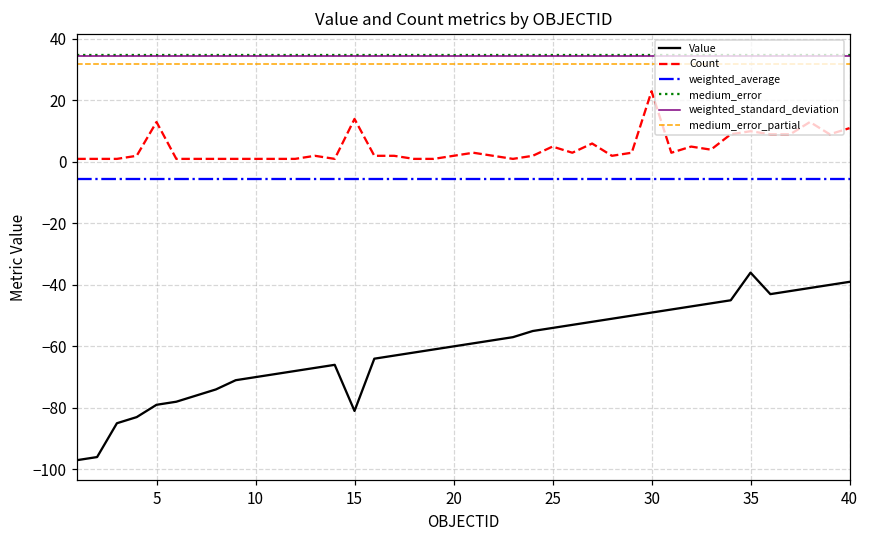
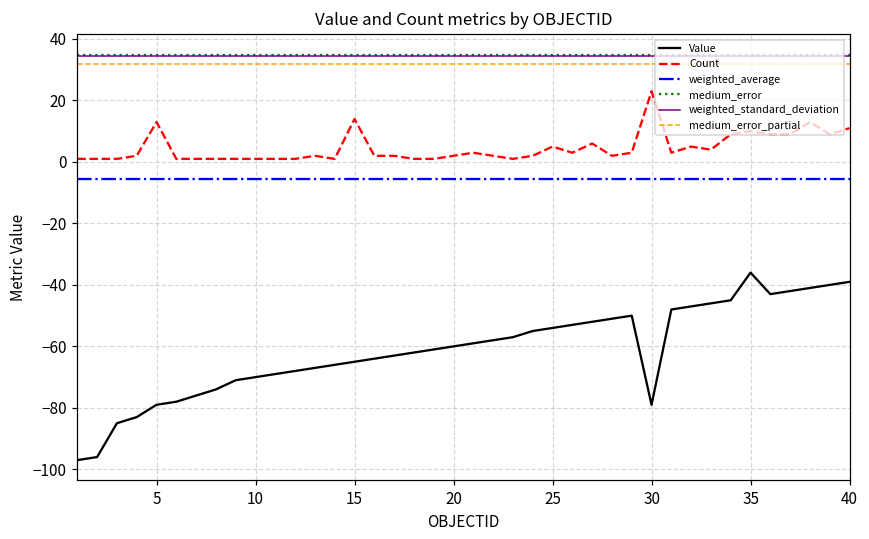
Value, 15: -81 -> -65
Value, 30: -49 -> -79
